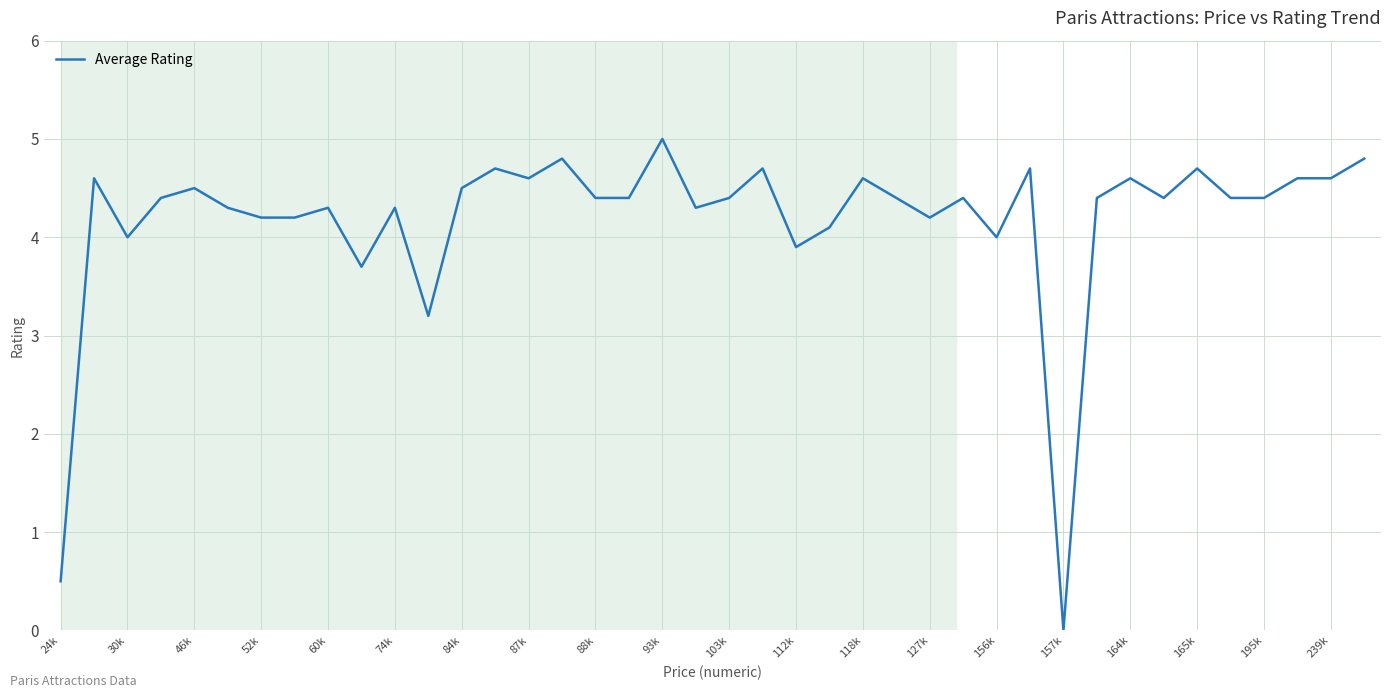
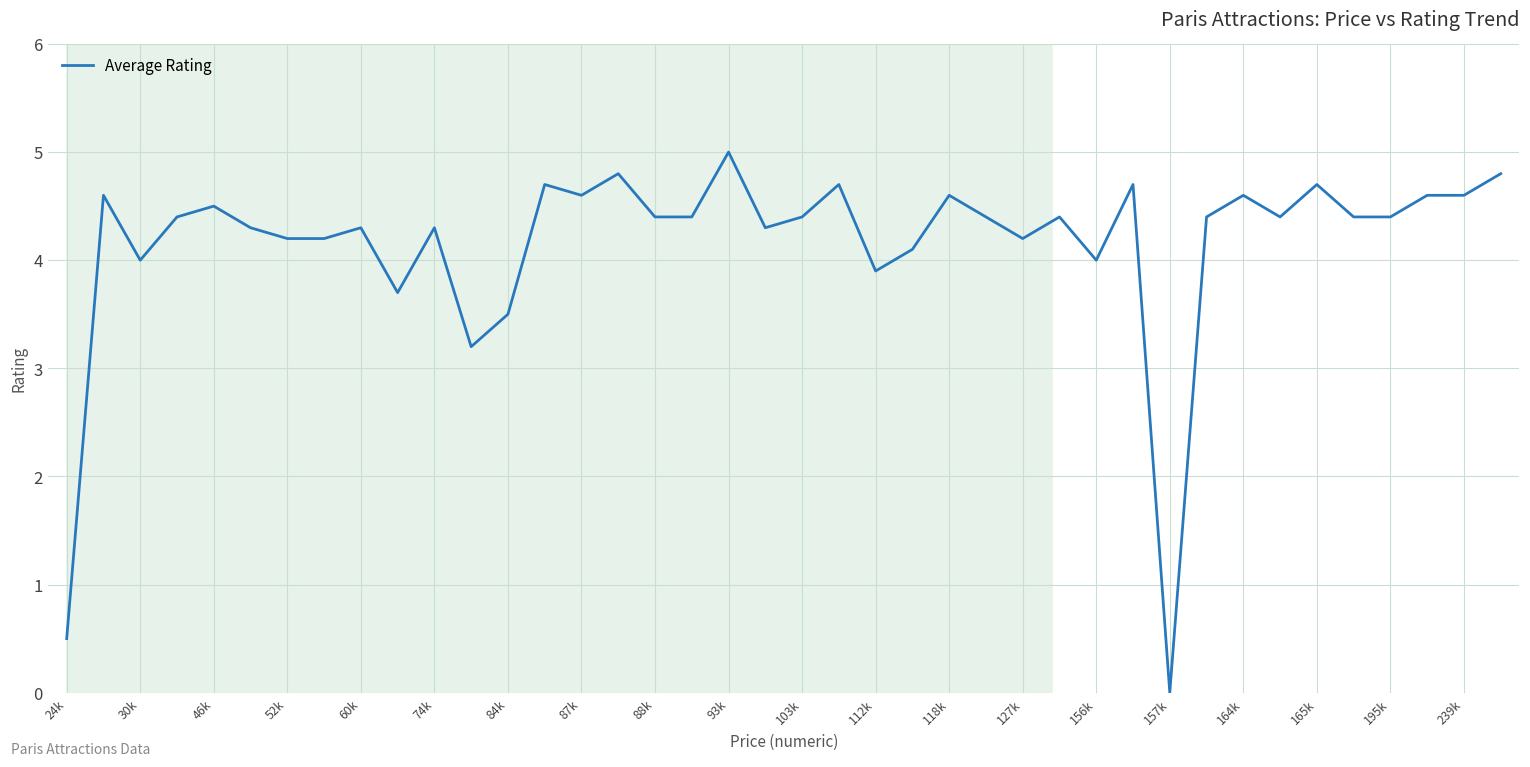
84k: 4.5 -> 3.5
